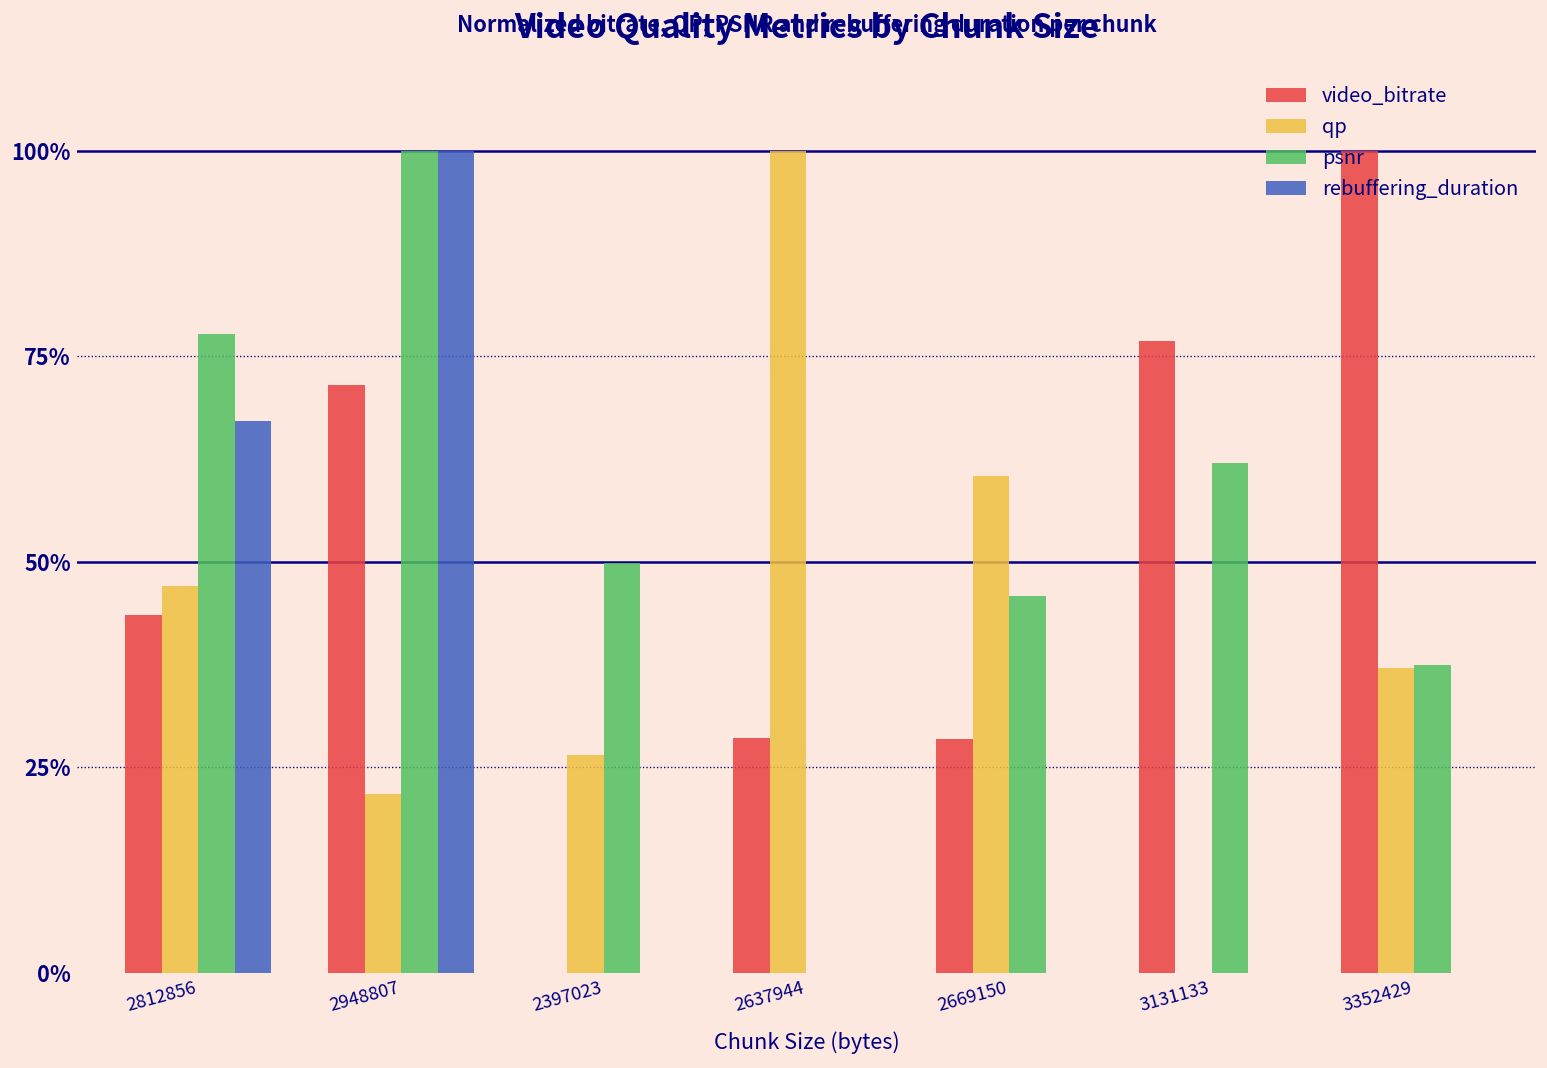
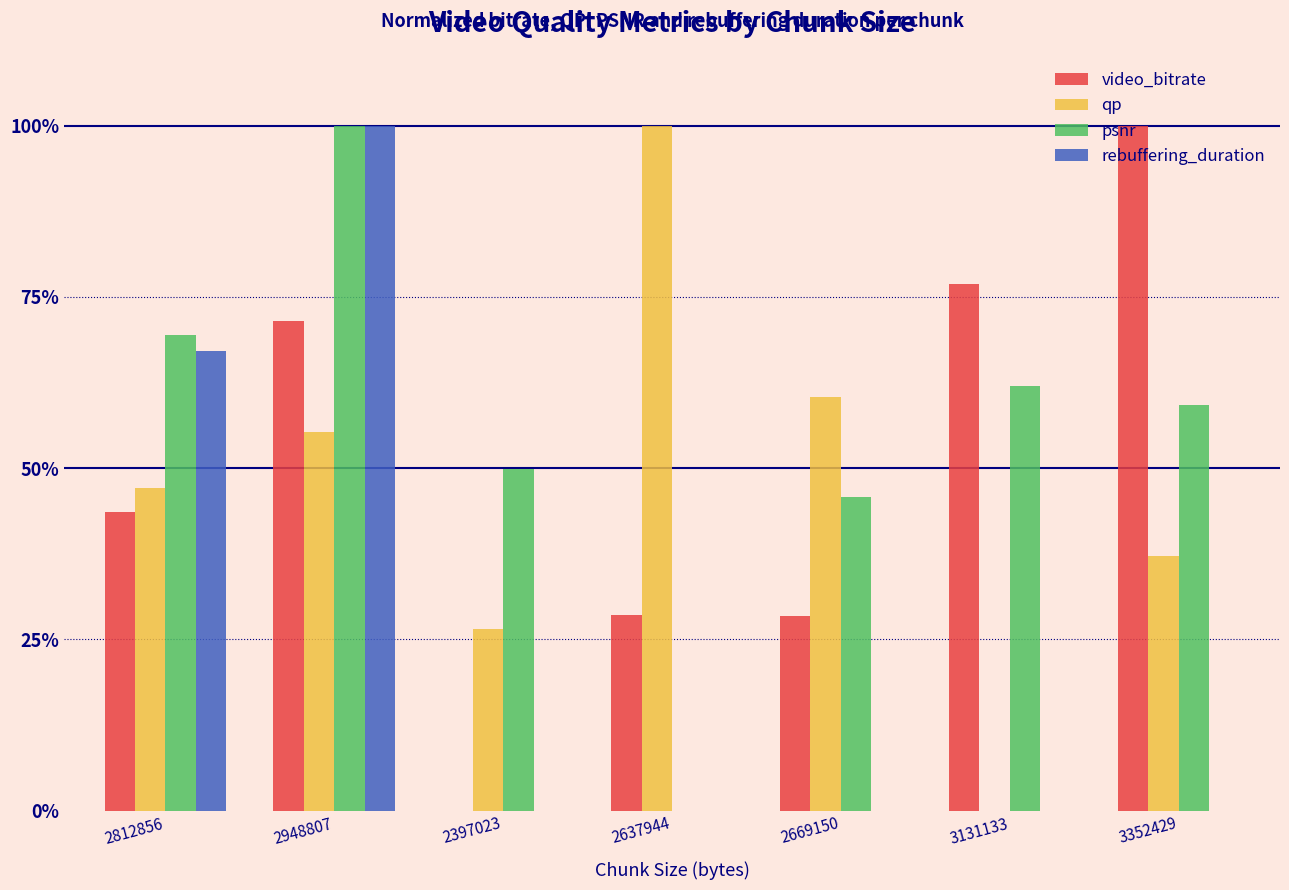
psnr, 2812856: 78% -> 69%
qp, 2948807: 22% -> 55%
psnr, 3352429: 37% -> 59%
